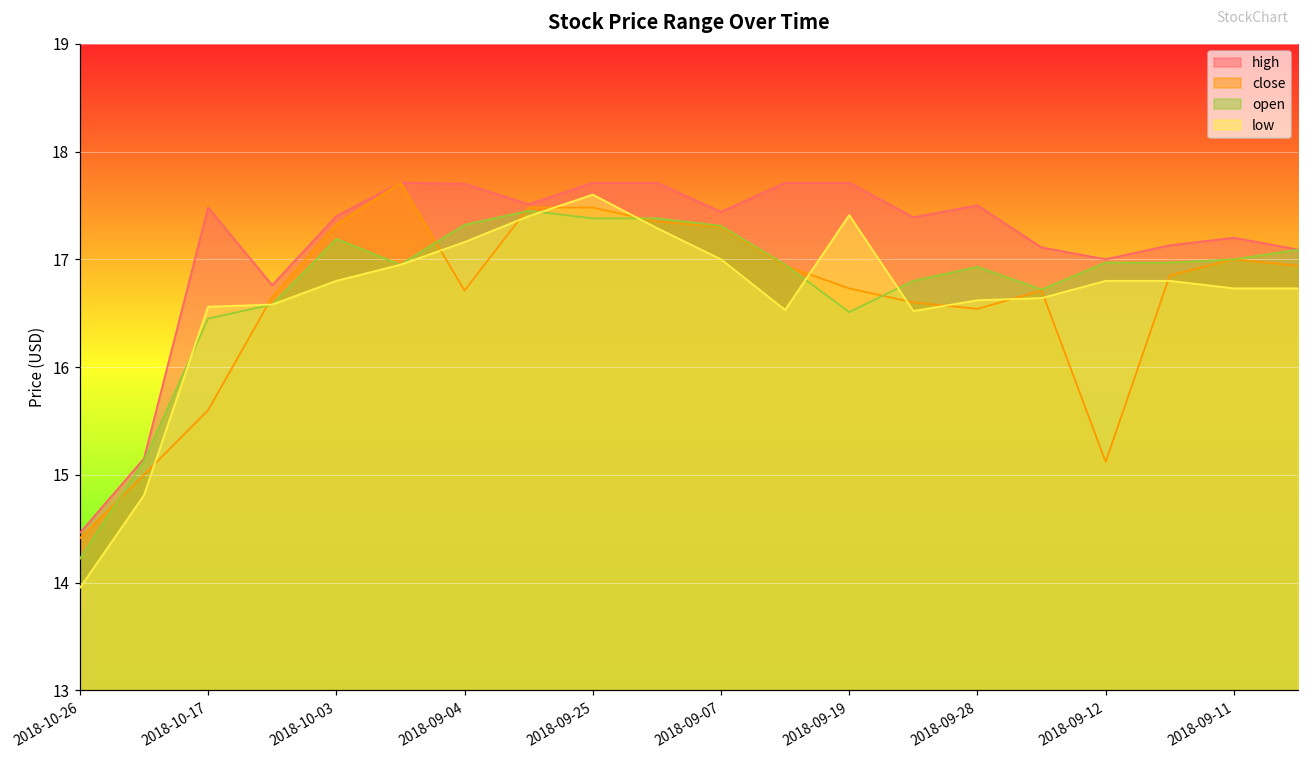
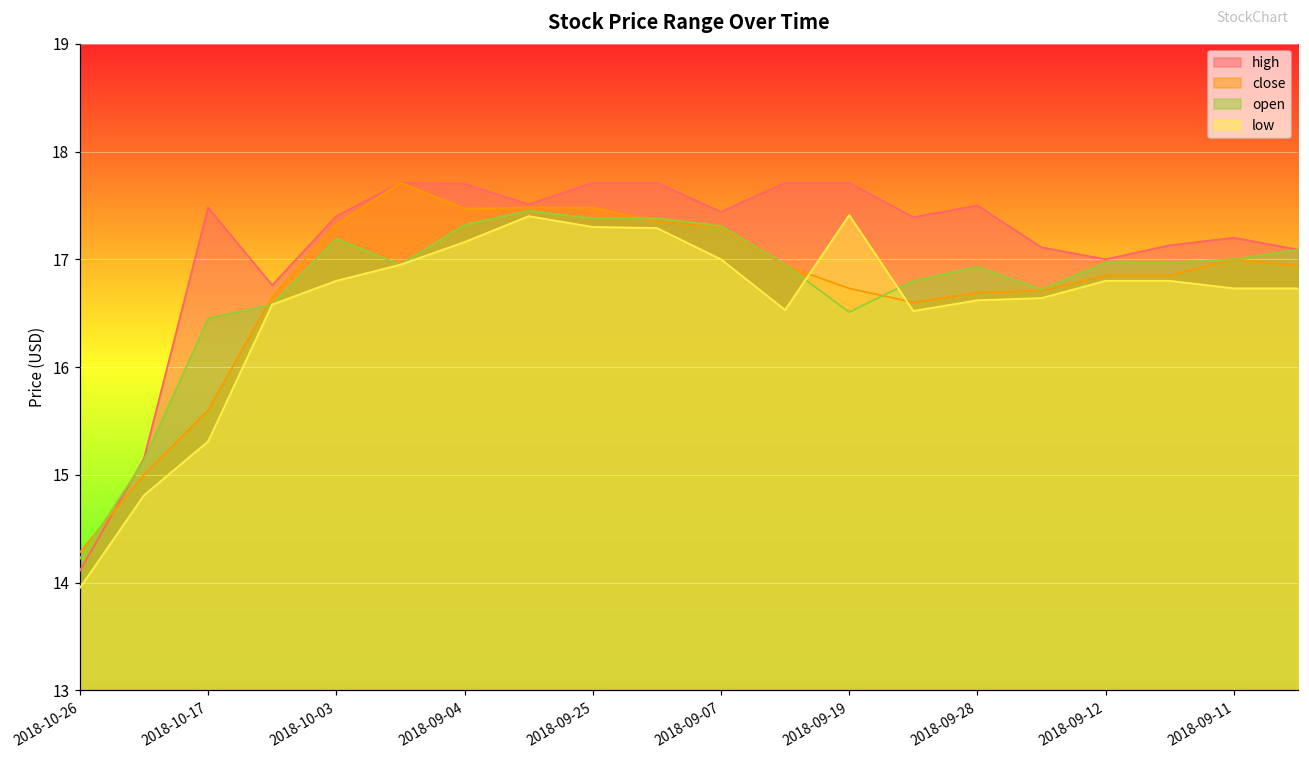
high, 2018-10-26: 14.5 -> 14.1
close, 2018-10-26: 14.4 -> 14.3
low, 2018-10-17: 16.6 -> 15.3
close, 2018-09-04: 16.7 -> 17.5
low, 2018-09-25: 17.6 -> 17.3
close, 2018-09-28: 16.5 -> 16.7
close, 2018-09-12: 15.1 -> 16.9
